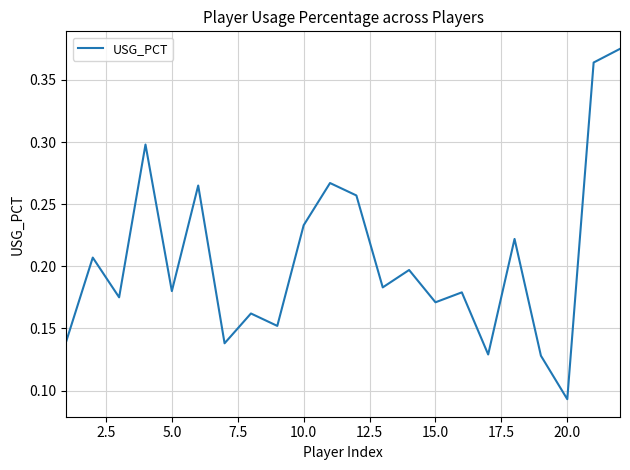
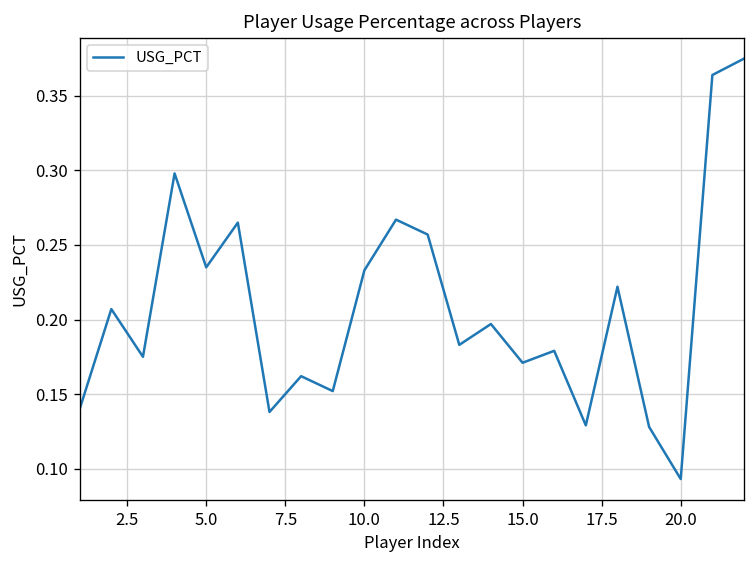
5.0: 0.180 -> 0.235
